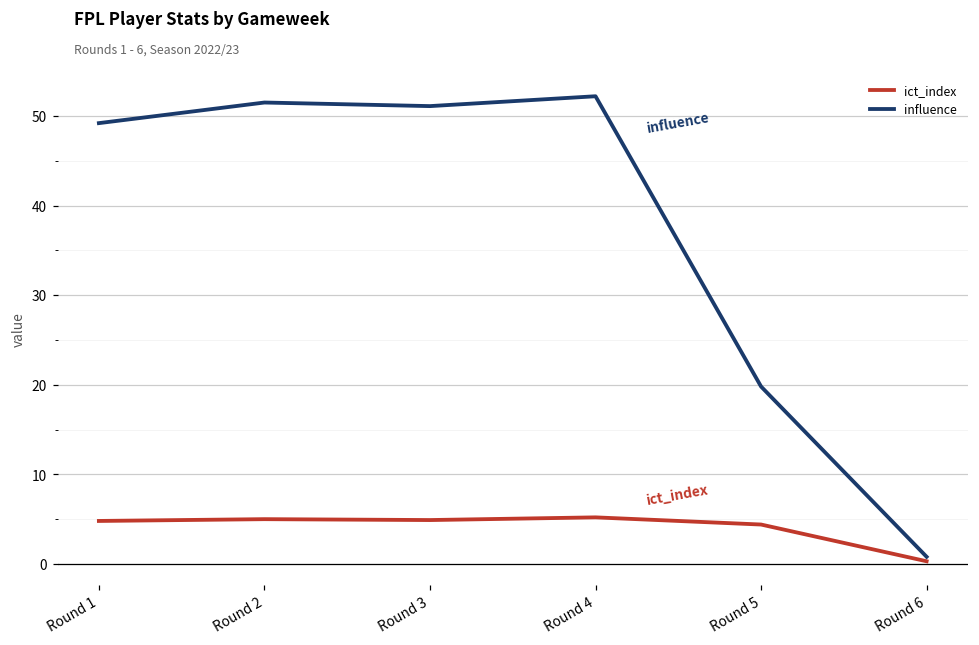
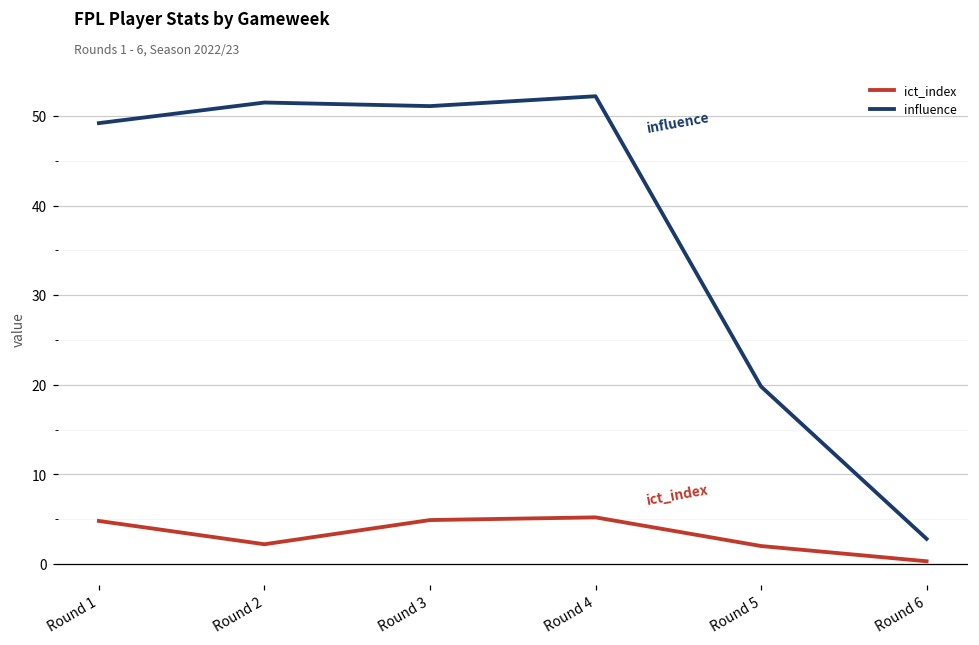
ict_index, Round 2: 5 -> 2
ict_index, Round 5: 4 -> 2
influence, Round 6: 1 -> 3
